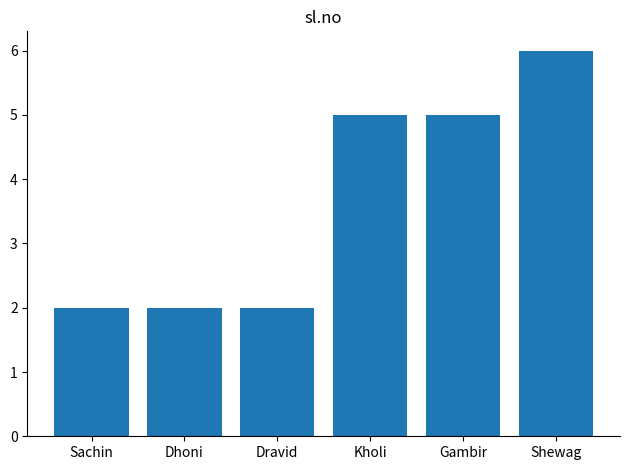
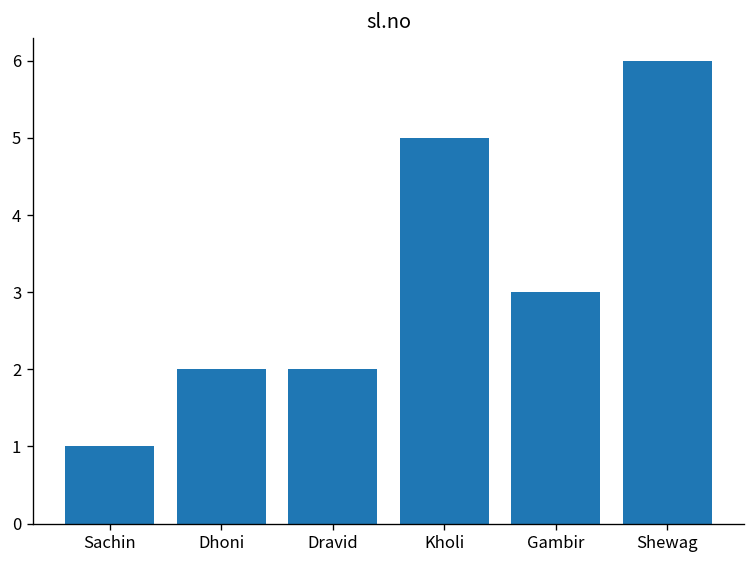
Sachin: 2 -> 1
Gambir: 5 -> 3
